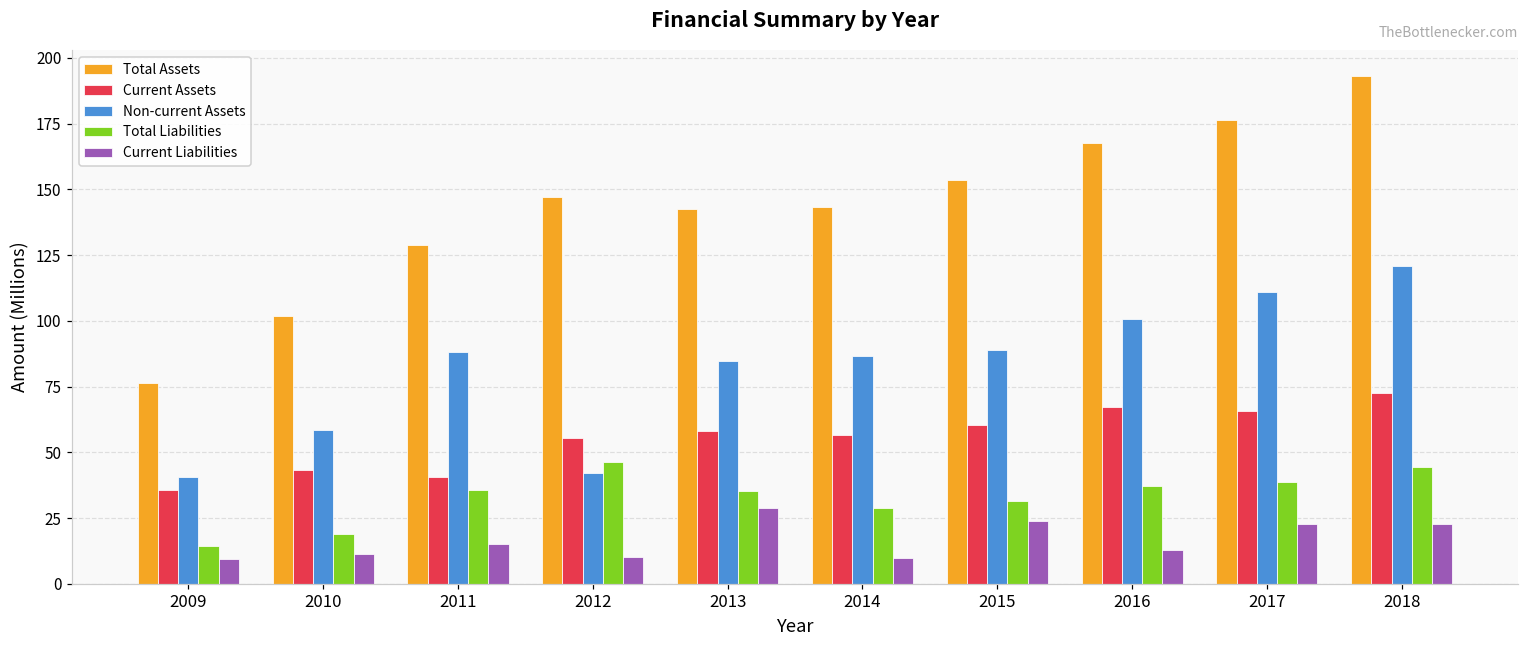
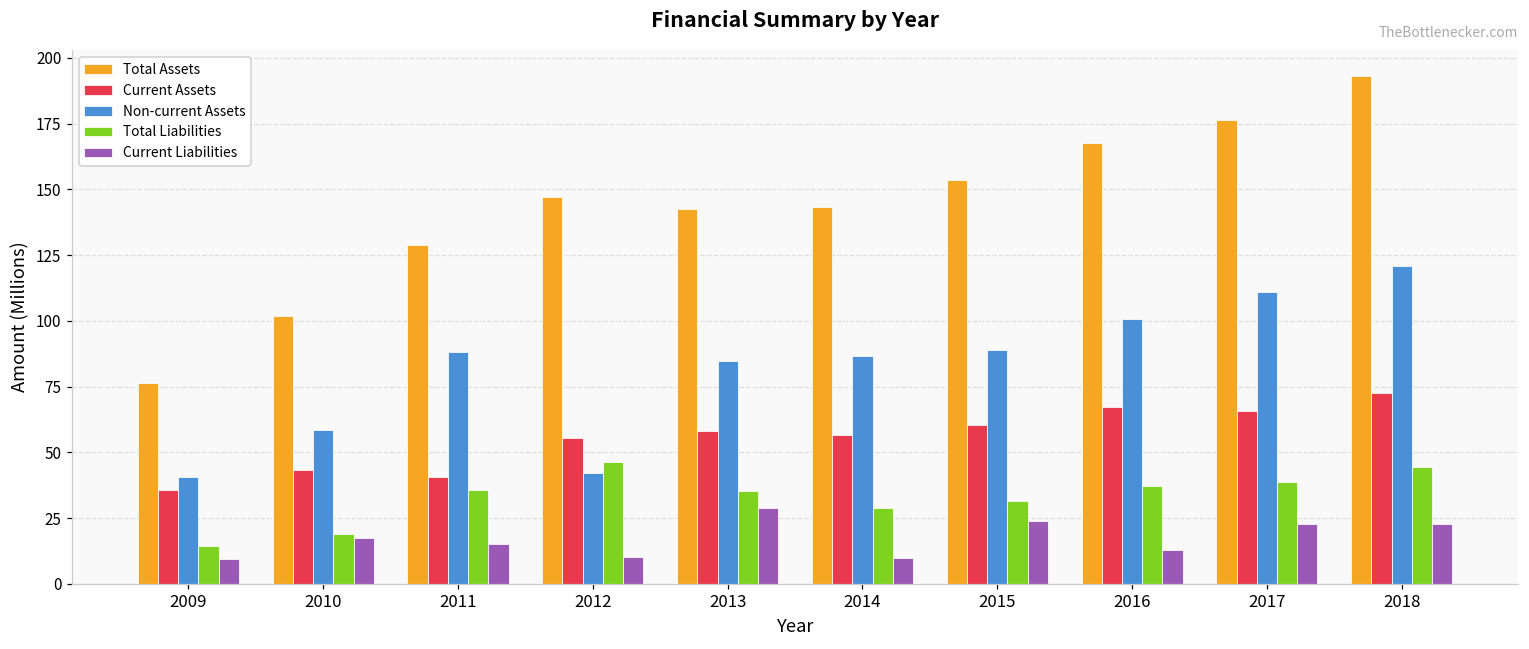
Current Liabilities, 2010: 11 -> 18
